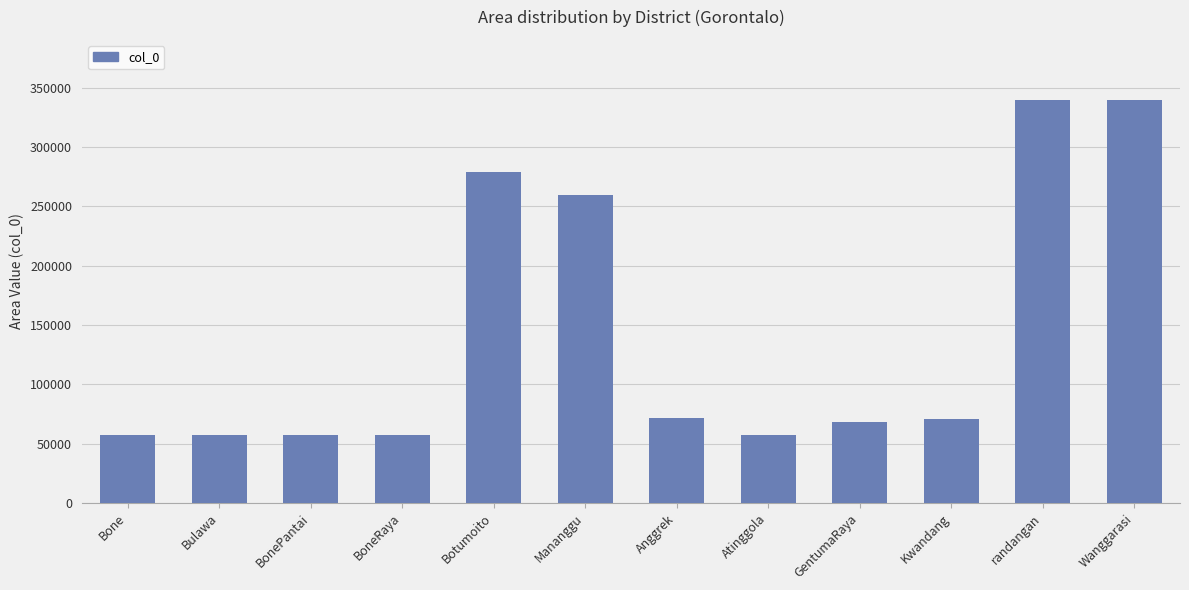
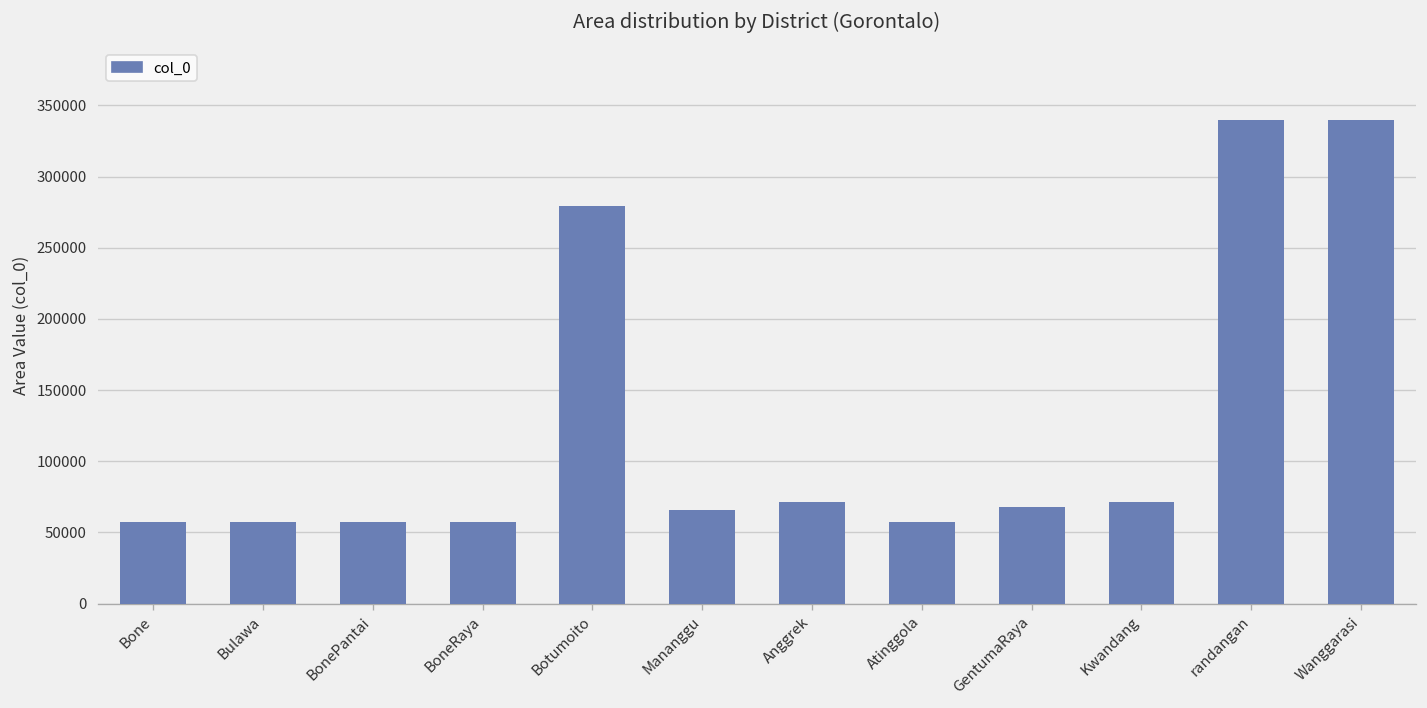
Mananggu: 260000 -> 65000
